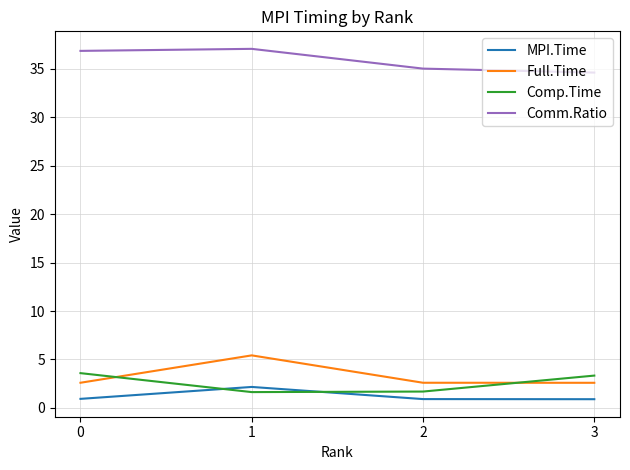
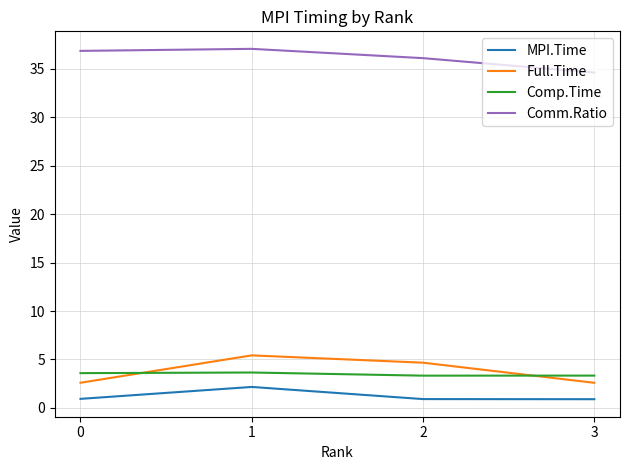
Comp.Time, 1: 2 -> 4
Full.Time, 2: 3 -> 5
Comp.Time, 2: 2 -> 3
Comm.Ratio, 2: 35 -> 36
